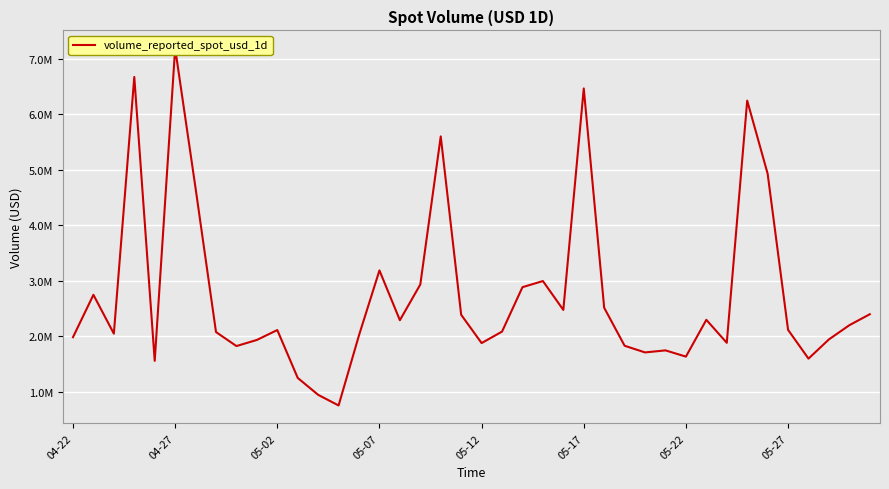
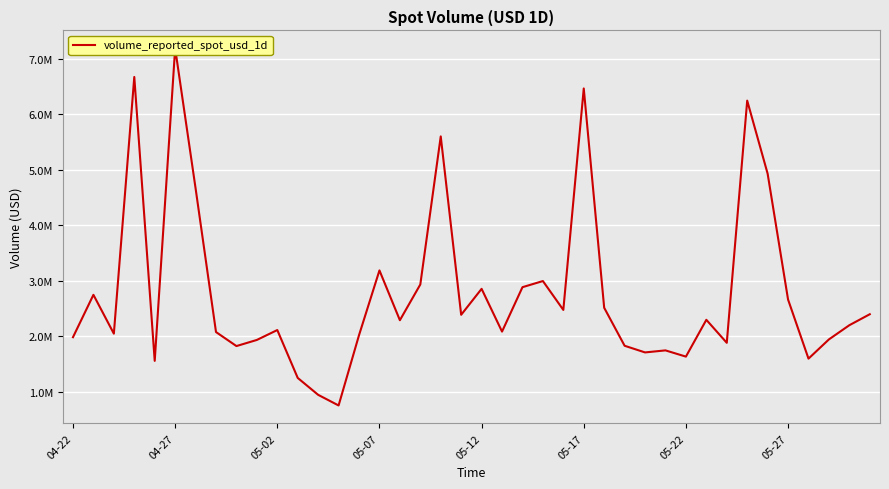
05-12: 1900000 -> 2900000
05-27: 2100000 -> 2700000
